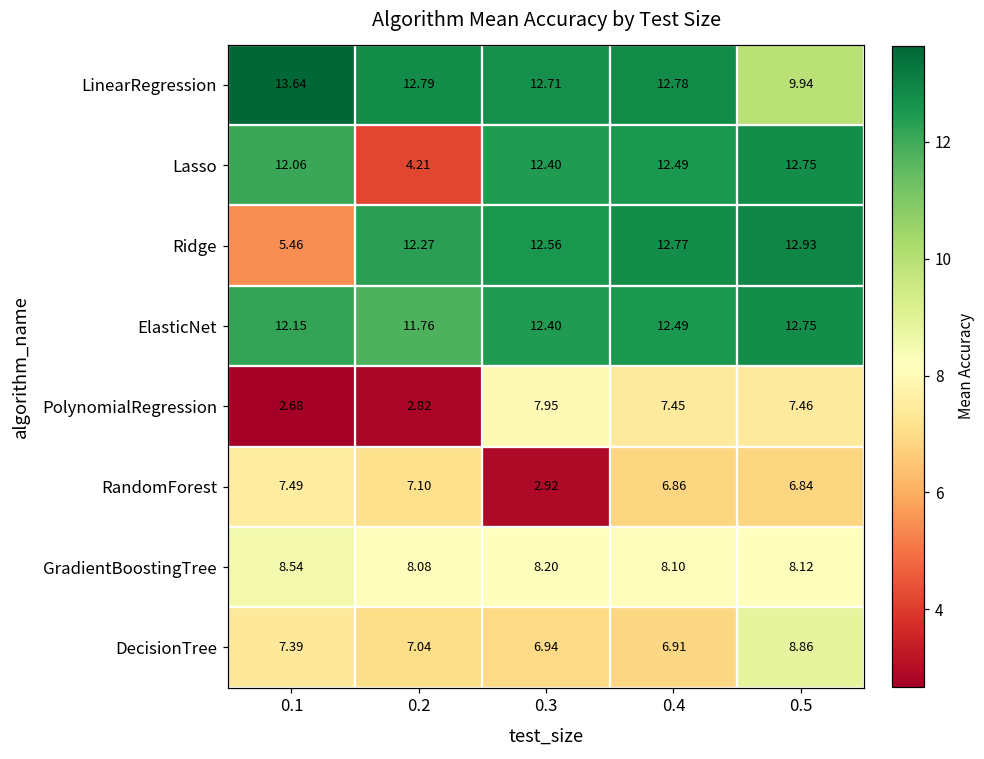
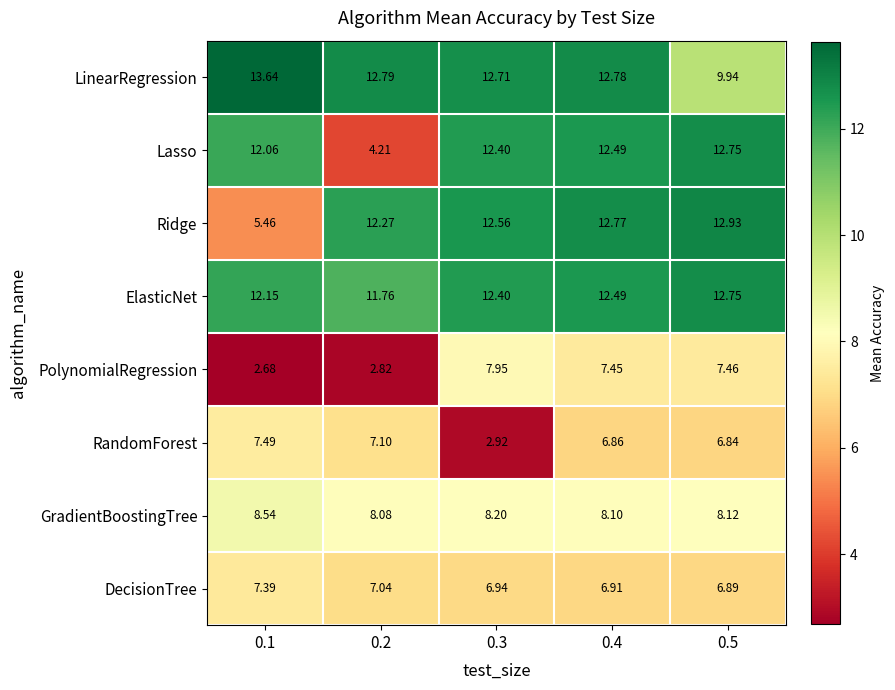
DecisionTree, 0.5: 8.86 -> 6.89
